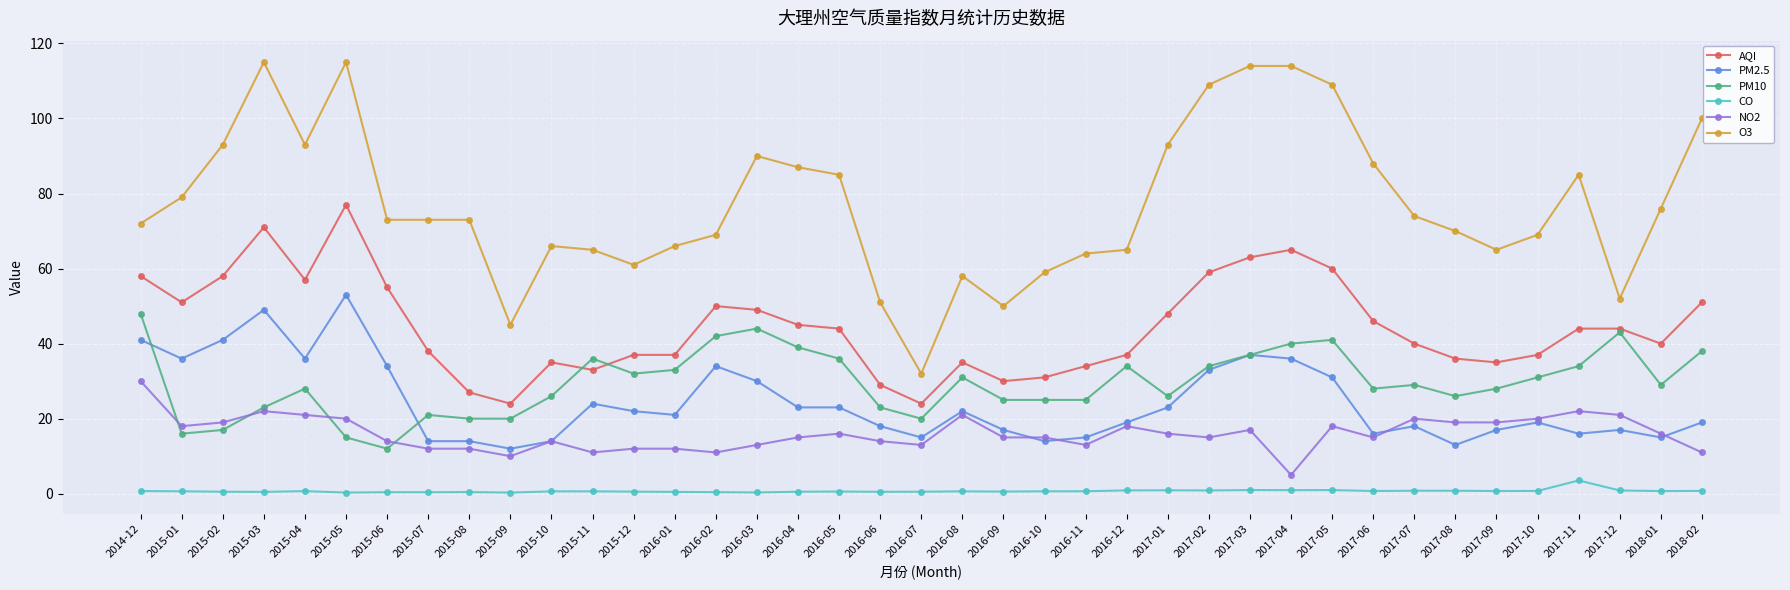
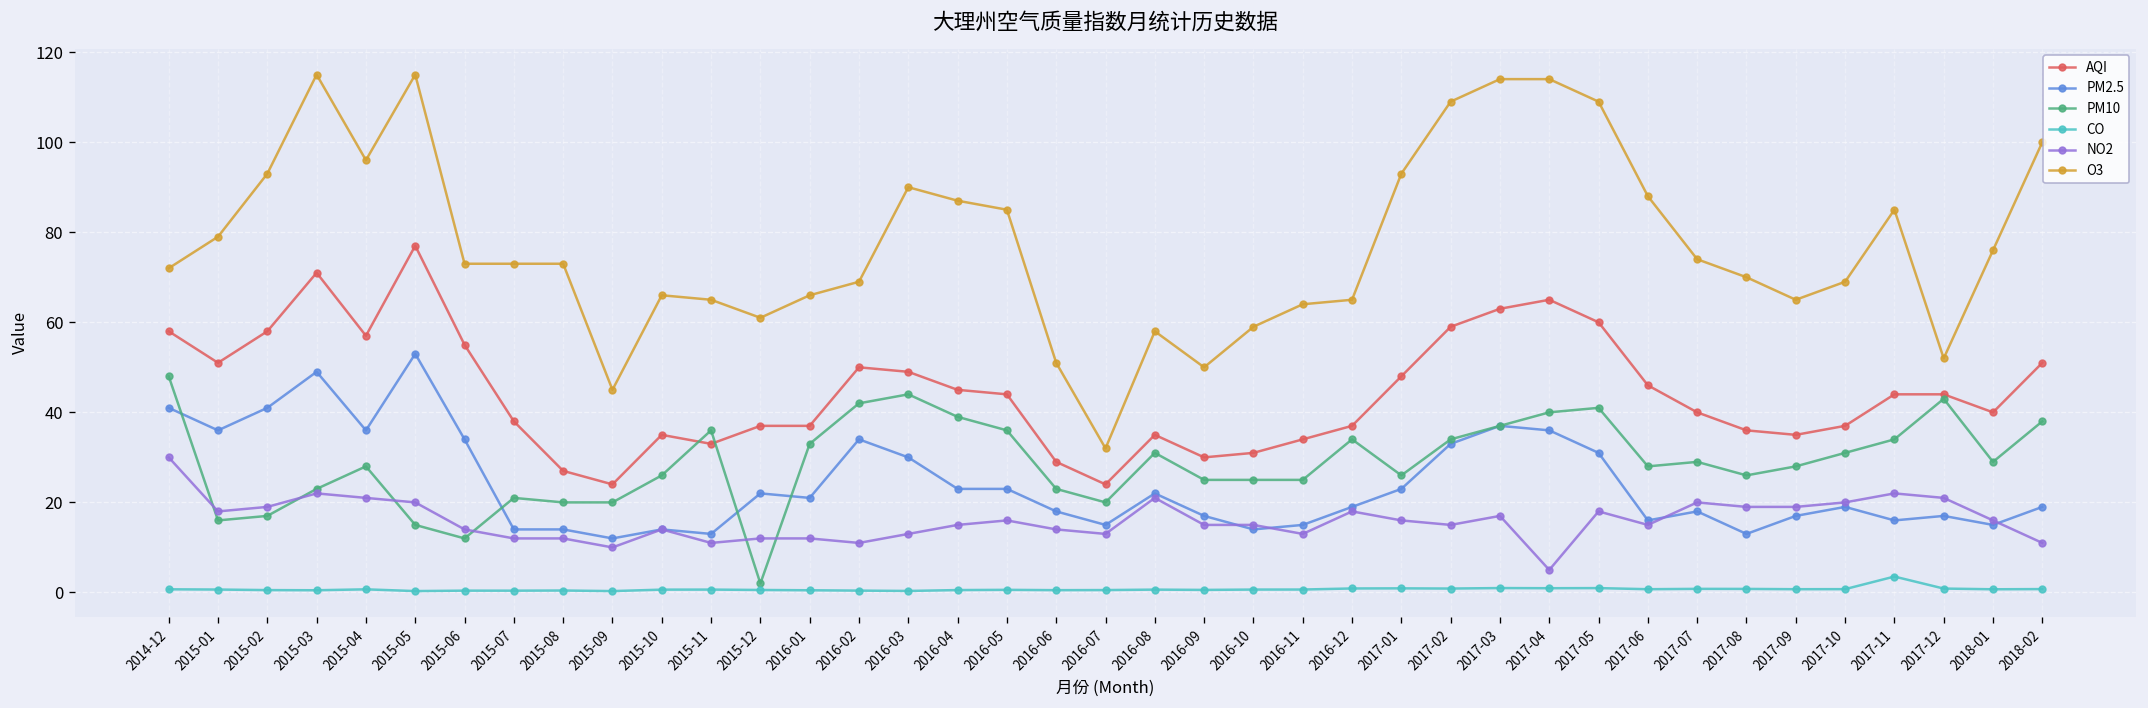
O3, 2015-04: 93 -> 96
PM2.5, 2015-11: 24 -> 13
PM10, 2015-12: 32 -> 2
